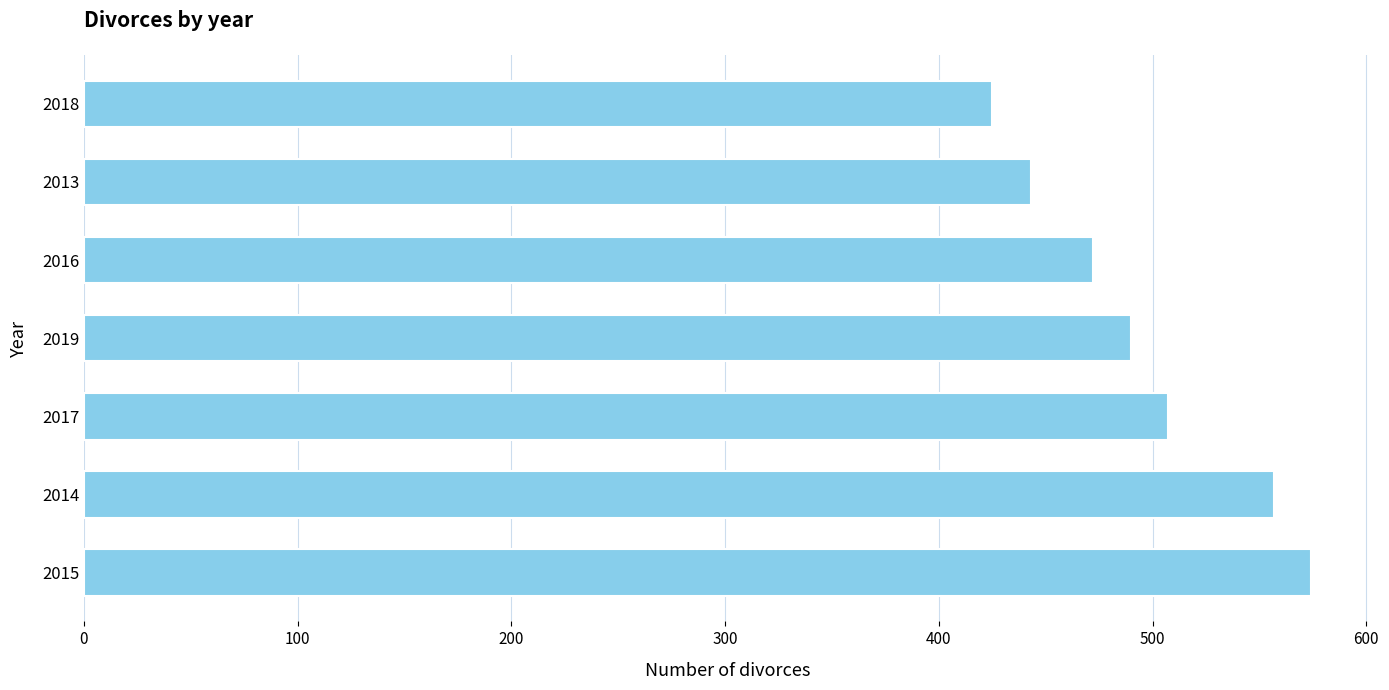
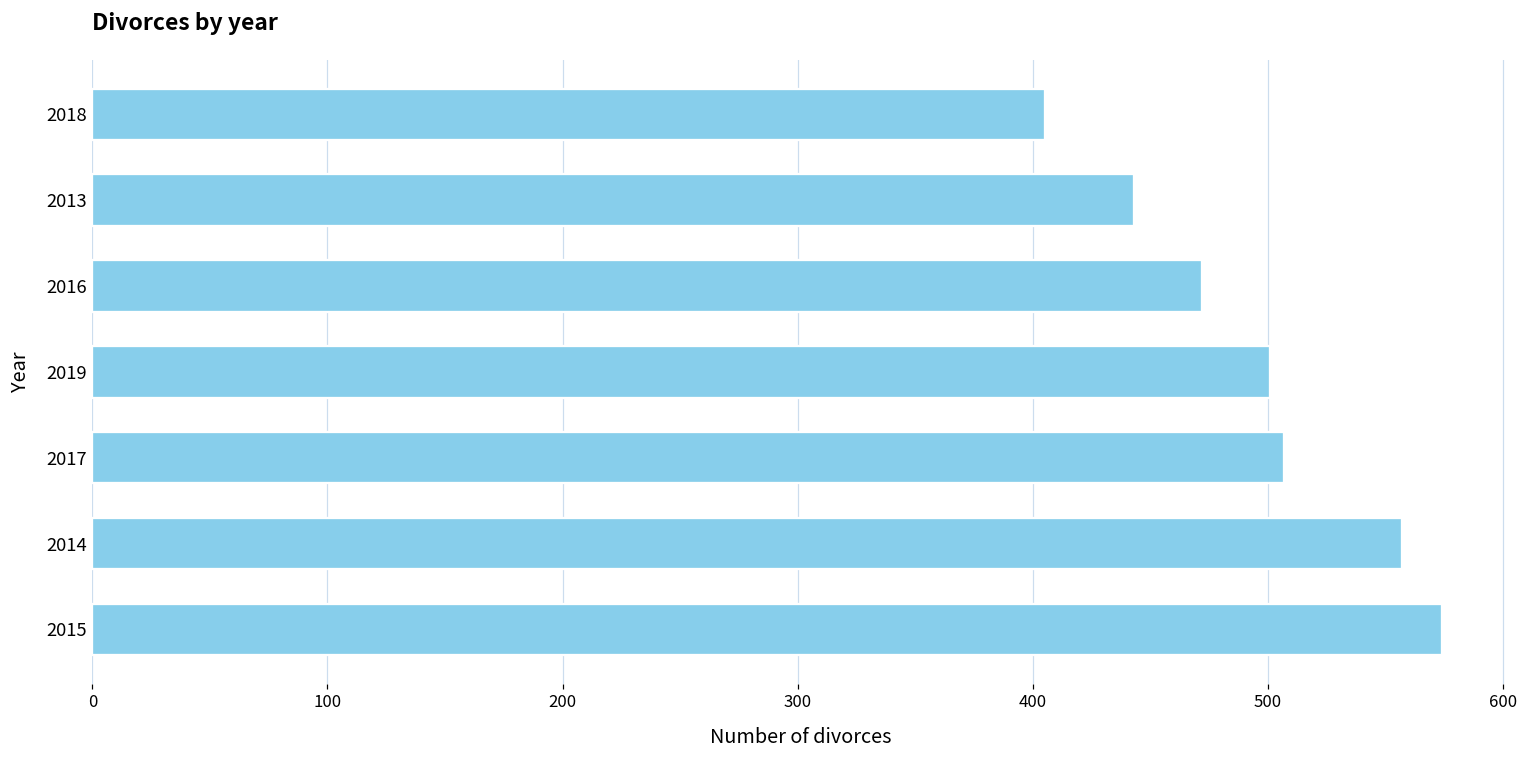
2018: 425 -> 405
2019: 490 -> 501
